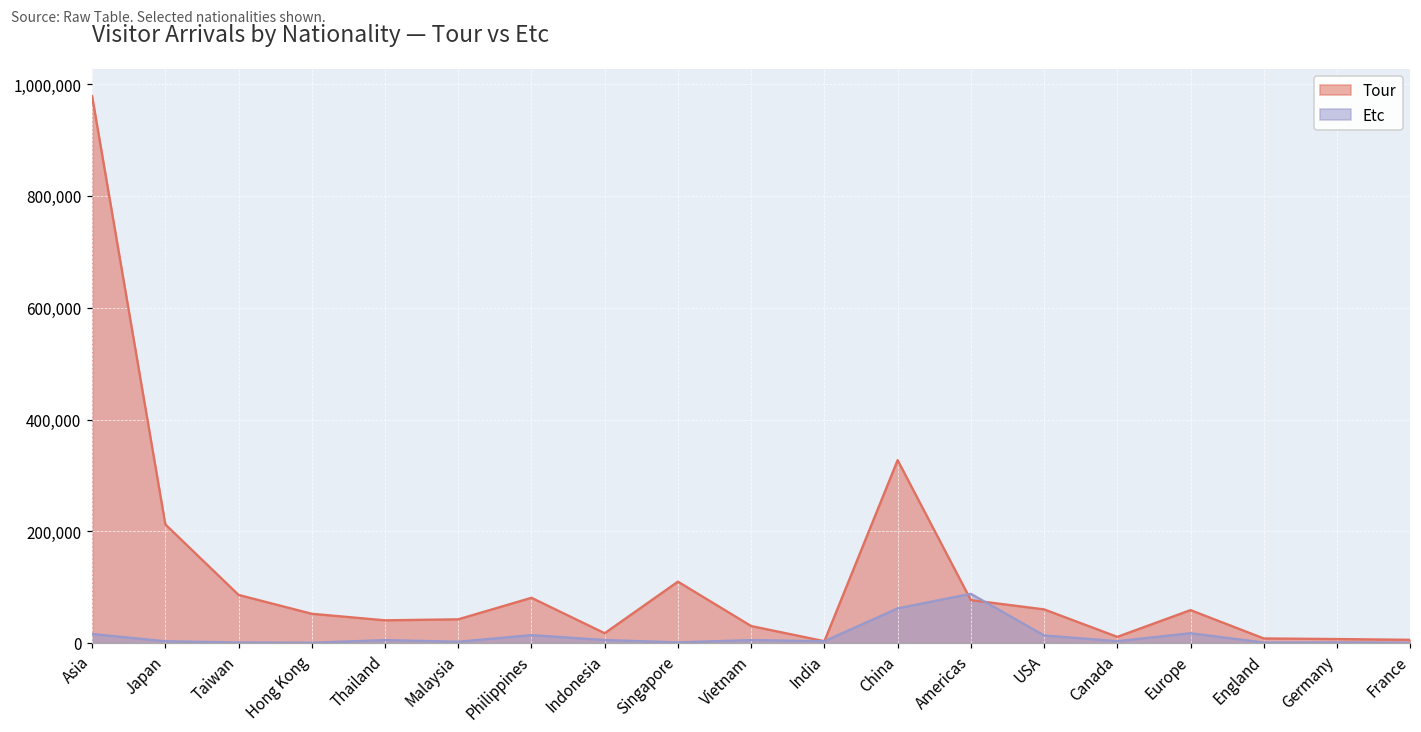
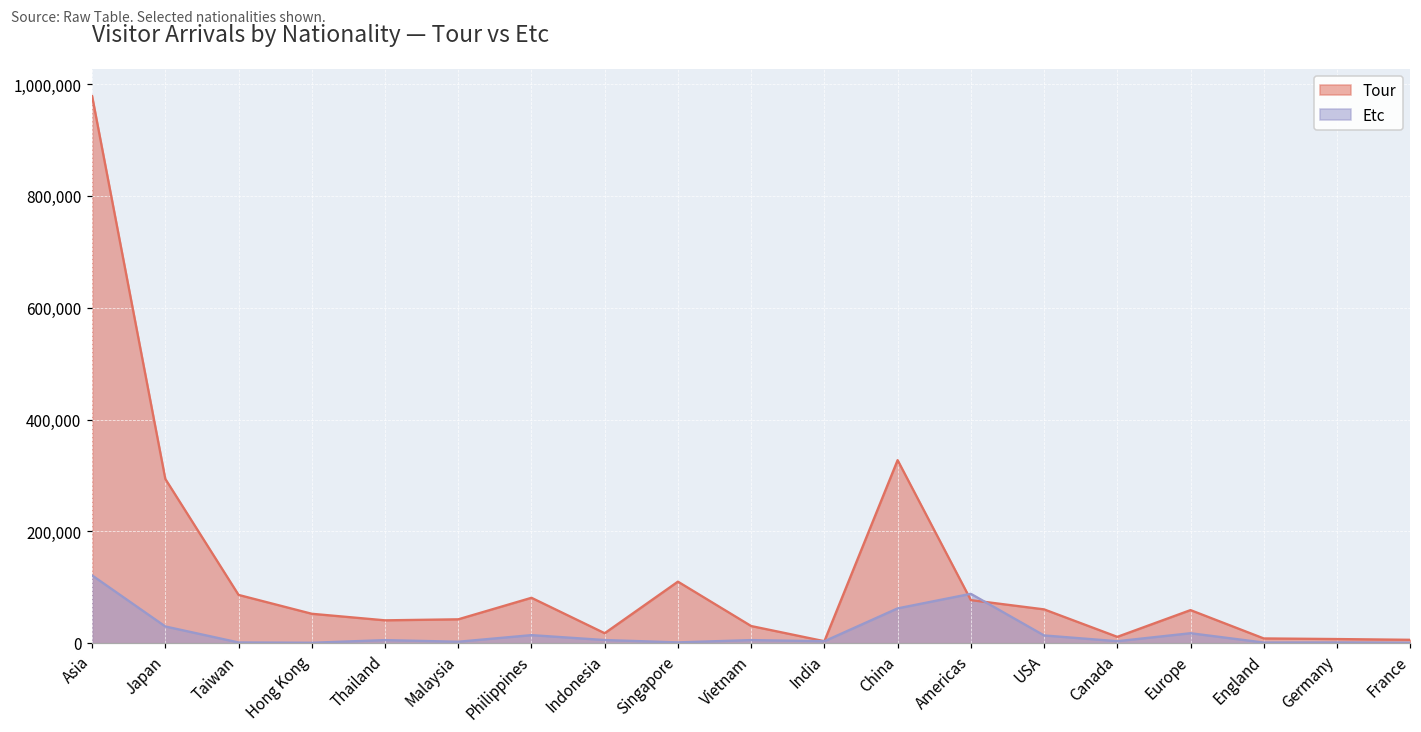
Etc, Asia: 20,000 -> 120,000
Tour, Japan: 210,000 -> 290,000
Etc, Japan: 0 -> 30,000
